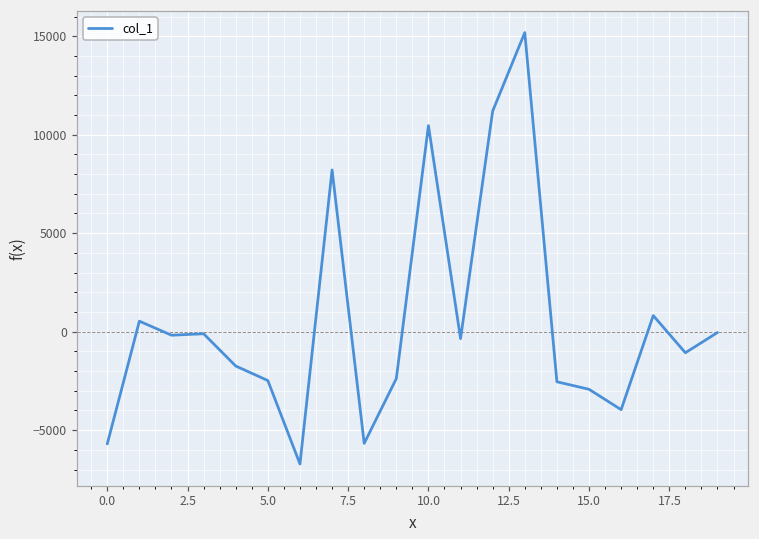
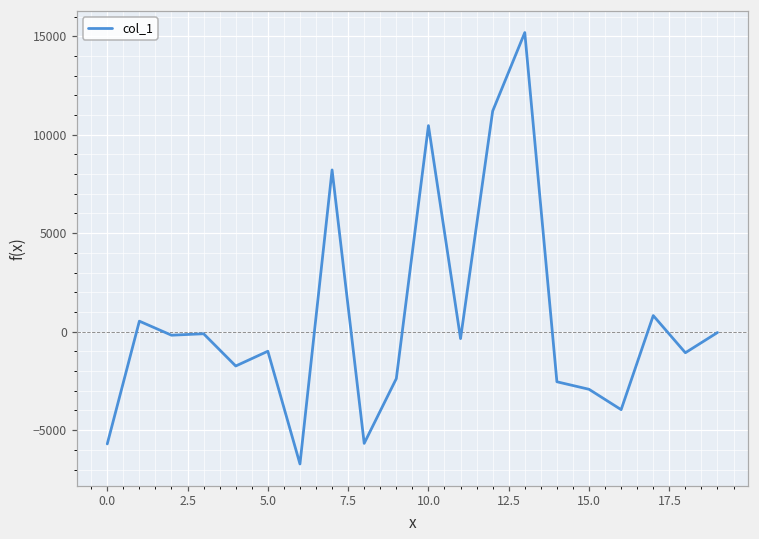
5.0: -2500 -> -1000
